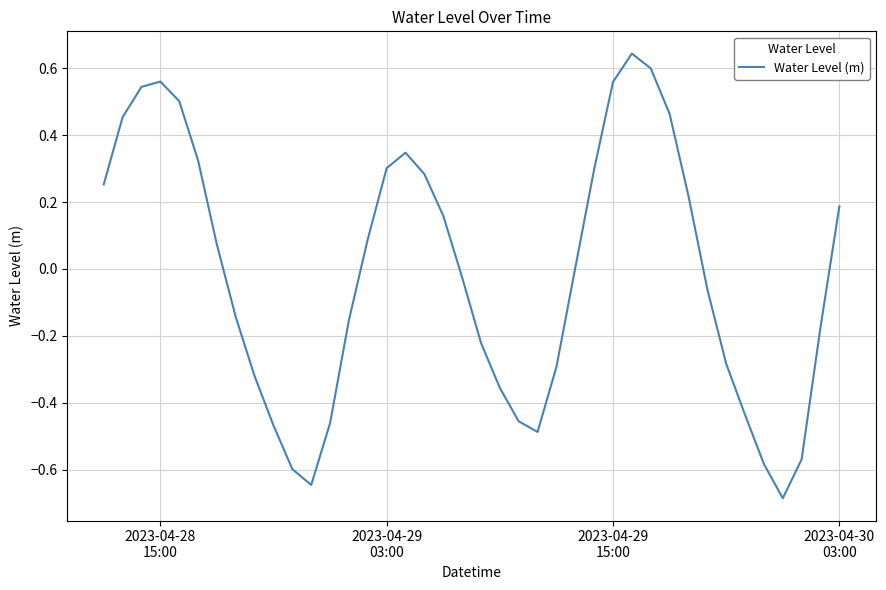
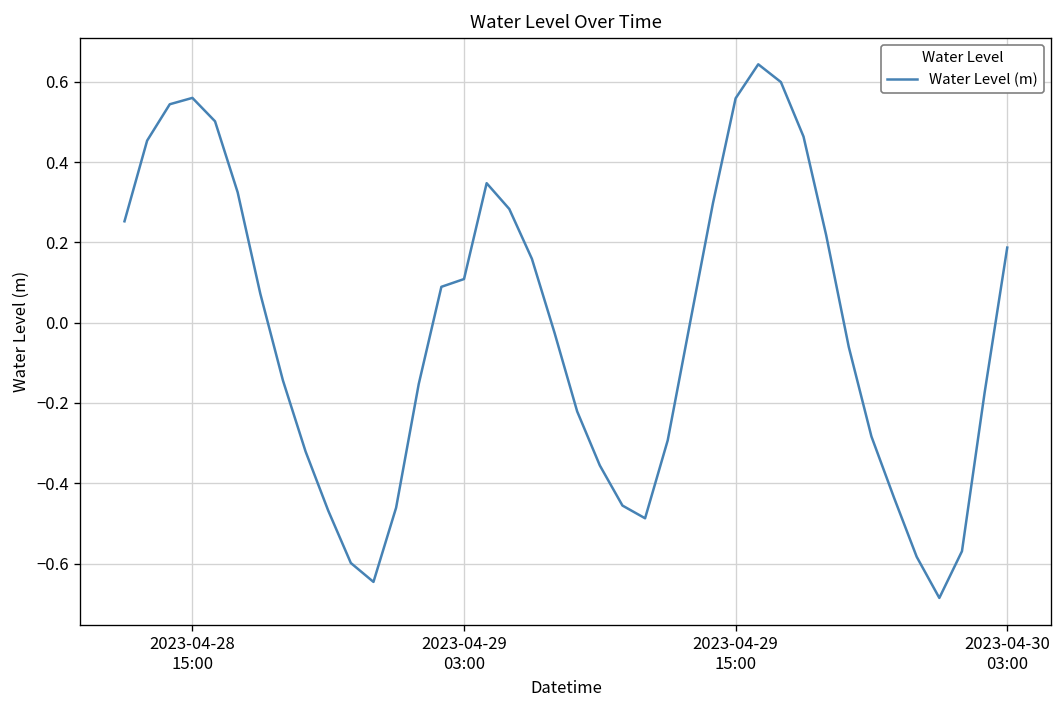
2023-04-29 03:00: 0.30 -> 0.11
